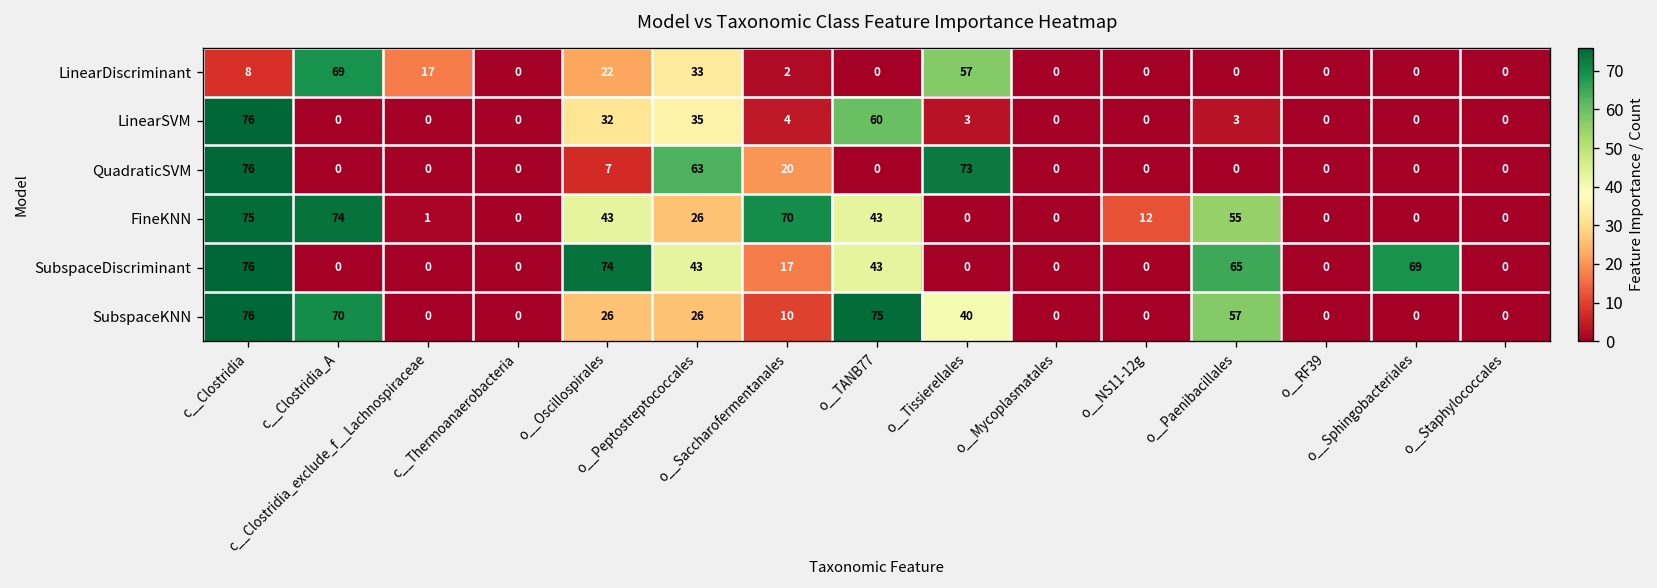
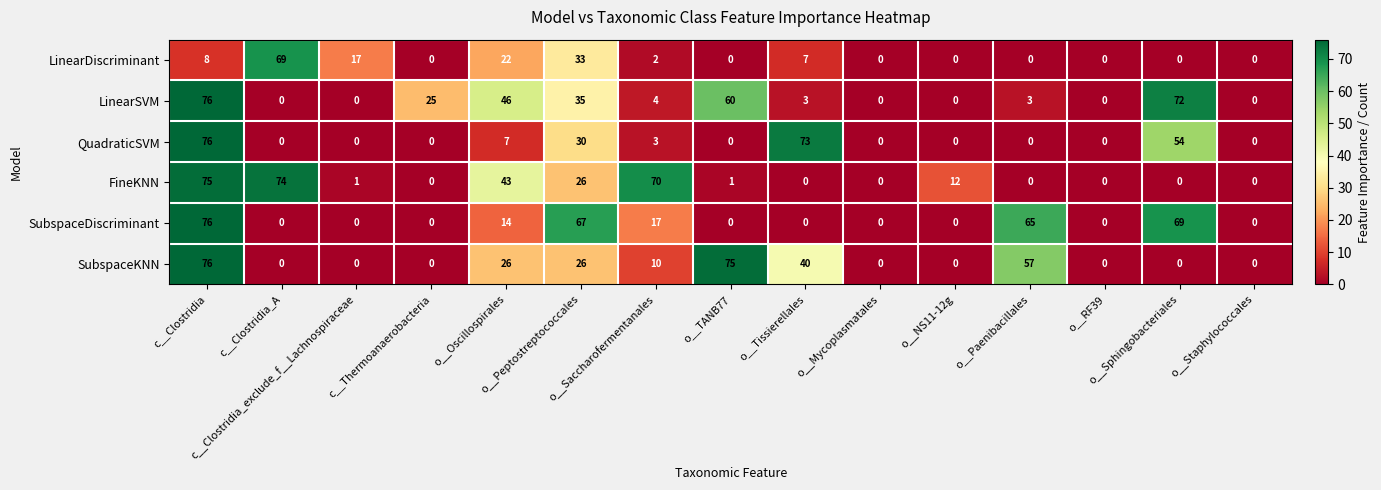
LinearDiscriminant, o__Tissierellales: 57 -> 7
LinearSVM, c__Thermoanaerobacteria: 0 -> 25
LinearSVM, o__Oscillospirales: 32 -> 46
LinearSVM, o__Sphingobacteriales: 0 -> 72
QuadraticSVM, o__Peptostreptococcales: 63 -> 30
QuadraticSVM, o__Saccharofermentanales: 20 -> 3
QuadraticSVM, o__Sphingobacteriales: 0 -> 54
FineKNN, o__TANB77: 43 -> 1
FineKNN, o__Paenibacillales: 55 -> 0
SubspaceDiscriminant, o__Oscillospirales: 74 -> 14
SubspaceDiscriminant, o__Peptostreptococcales: 43 -> 67
SubspaceDiscriminant, o__TANB77: 43 -> 0
SubspaceKNN, c__Clostridia_A: 70 -> 0
